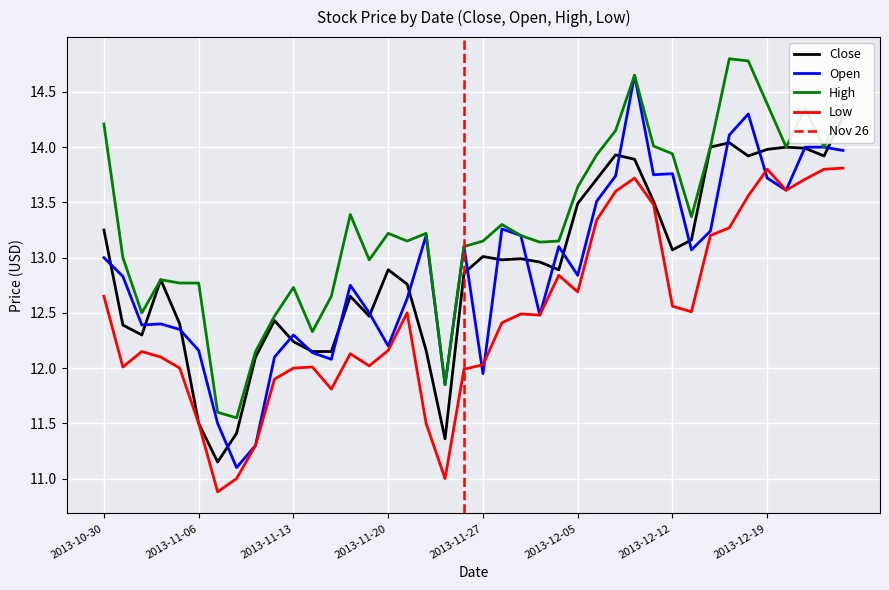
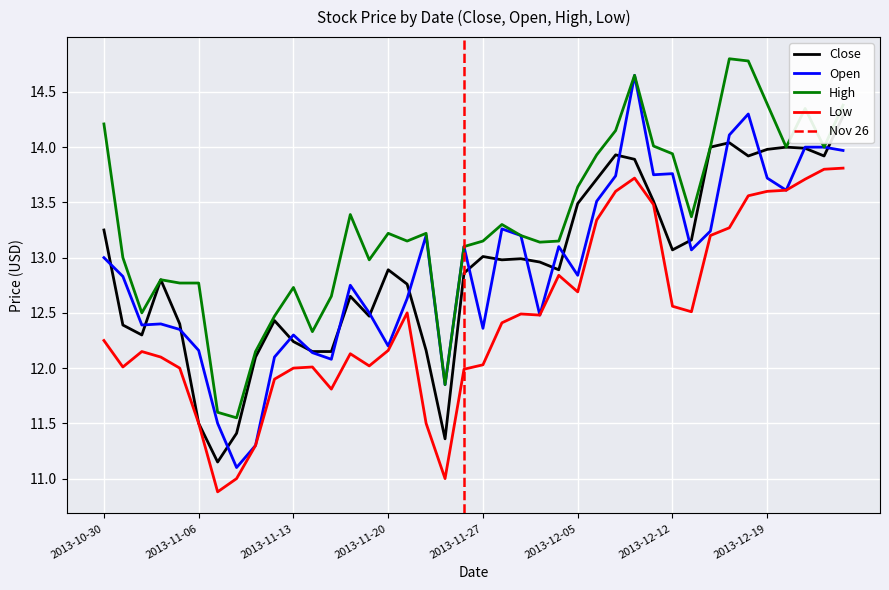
Low, 2013-10-30: 12.65 -> 12.25
Open, 2013-11-27: 11.95 -> 12.36
Low, 2013-12-19: 13.8 -> 13.6
